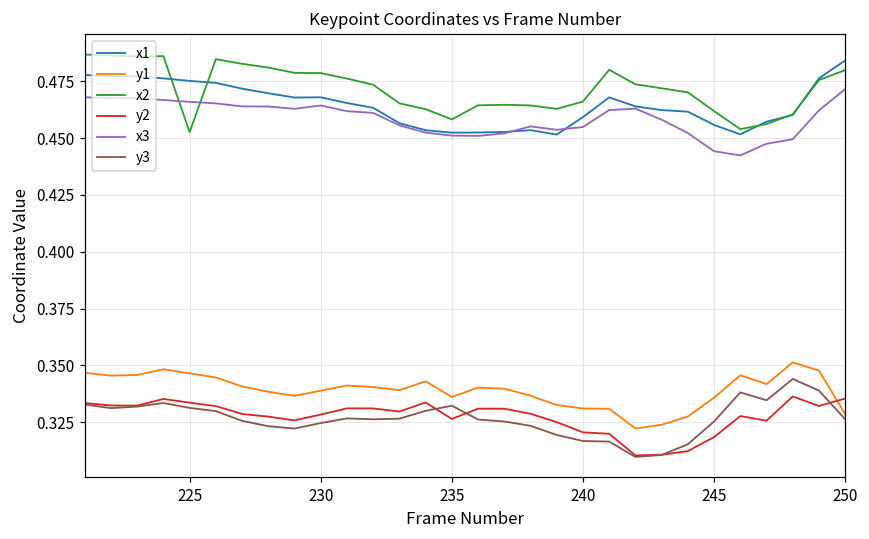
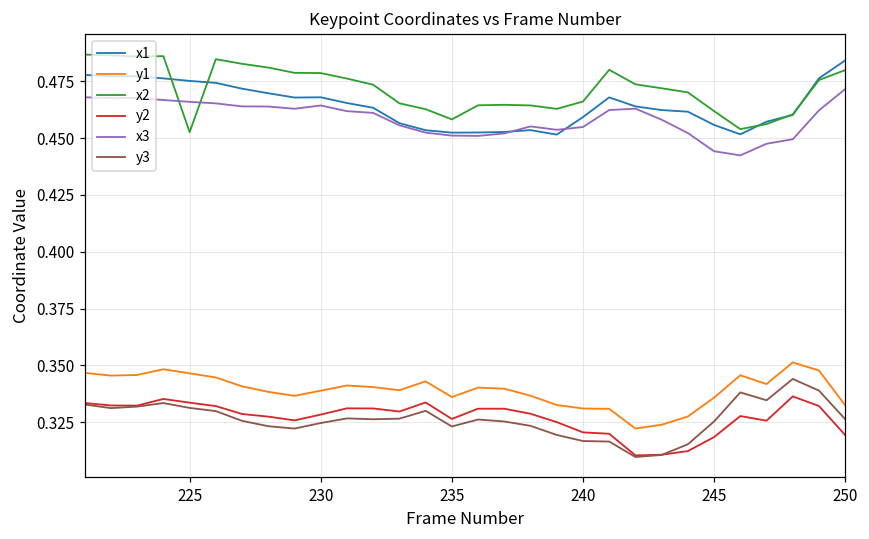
y3, 235: 0.332 -> 0.323
y1, 250: 0.328 -> 0.332
y2, 250: 0.335 -> 0.319
